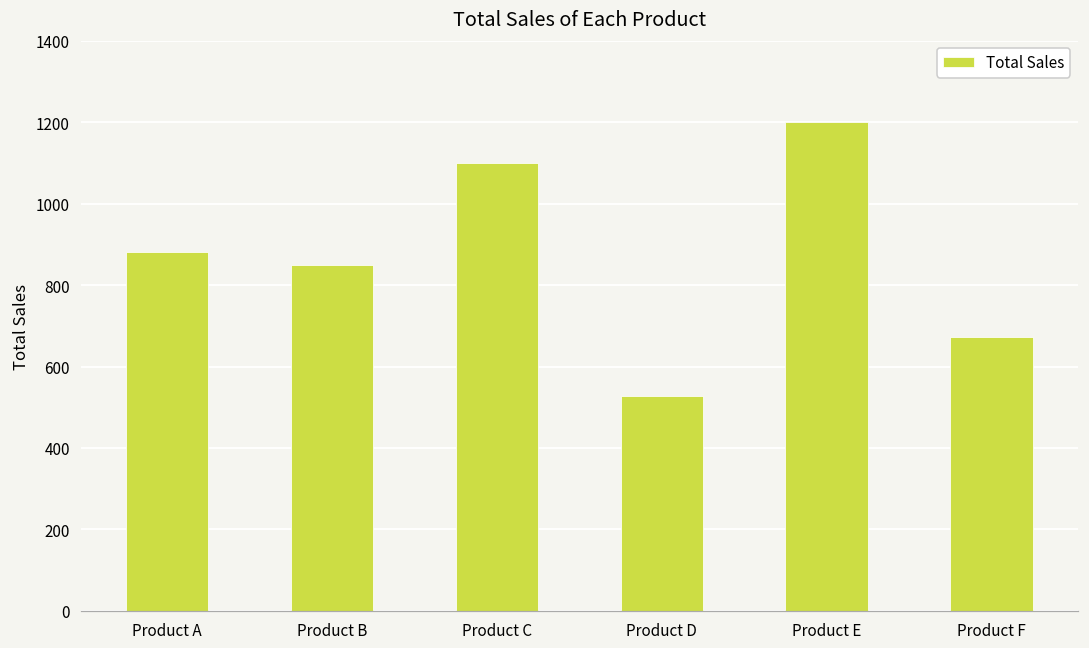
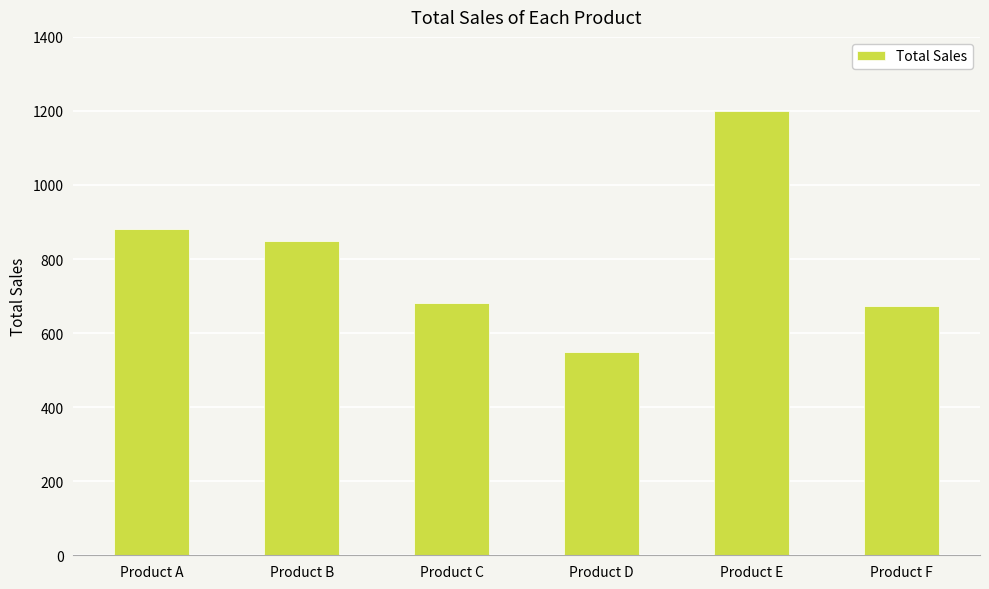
Product C: 1100 -> 680
Product D: 530 -> 550
